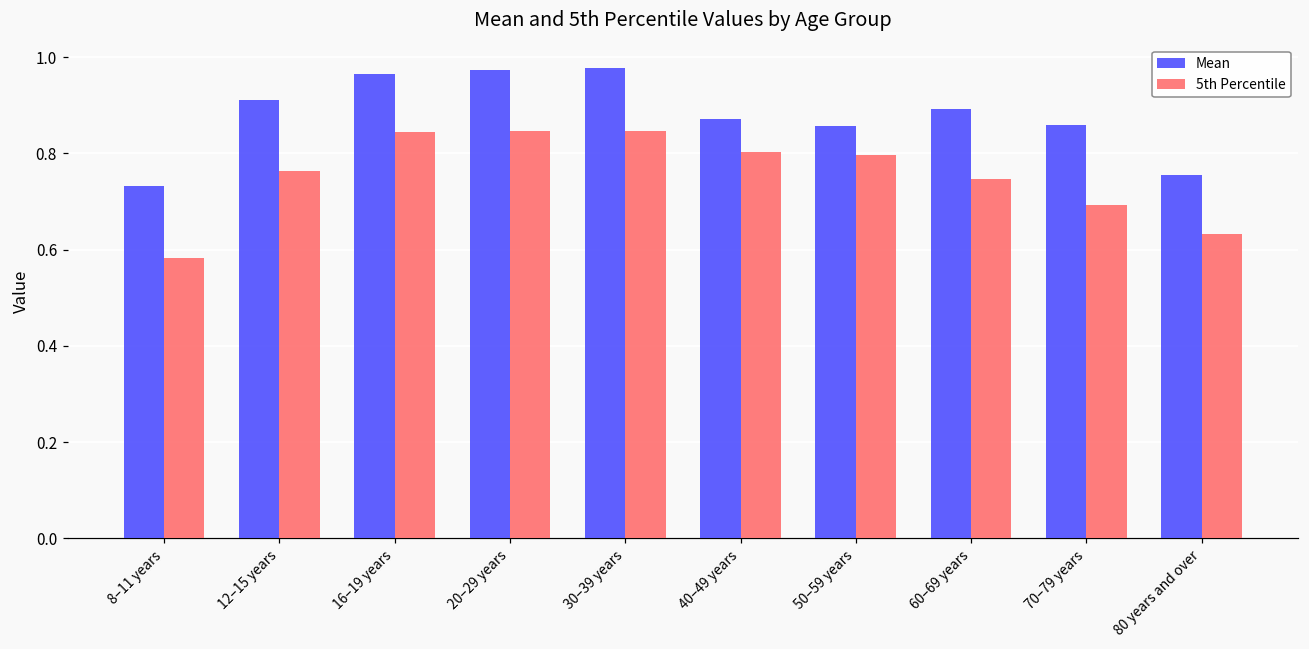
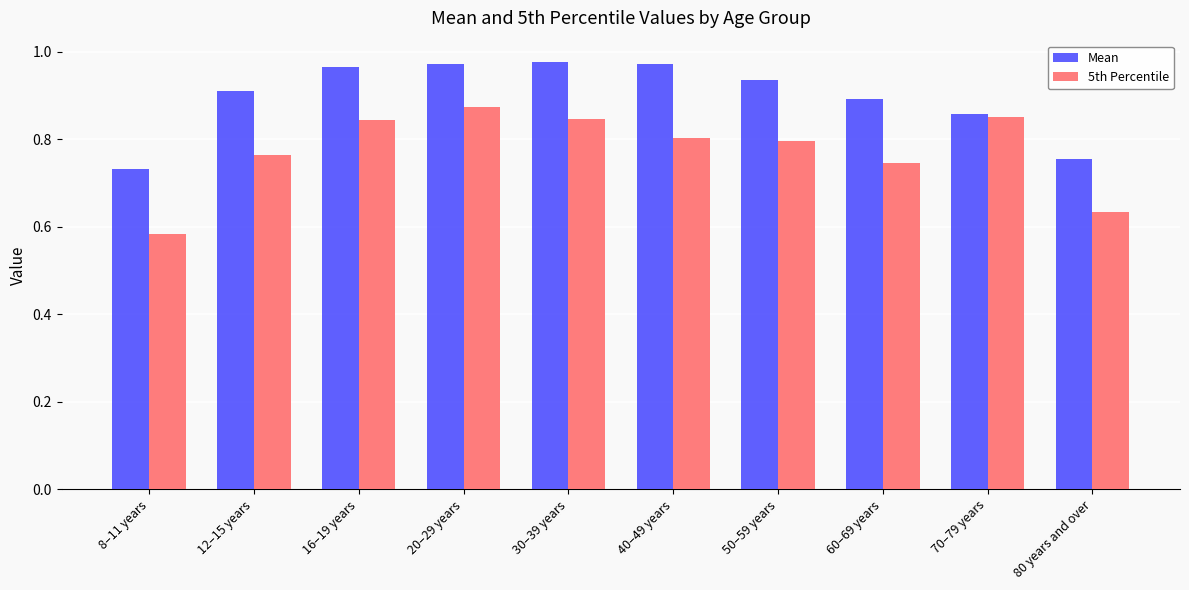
5th Percentile, 20–29 years: 0.85 -> 0.87
Mean, 40–49 years: 0.87 -> 0.97
Mean, 50–59 years: 0.86 -> 0.94
5th Percentile, 70–79 years: 0.69 -> 0.85
